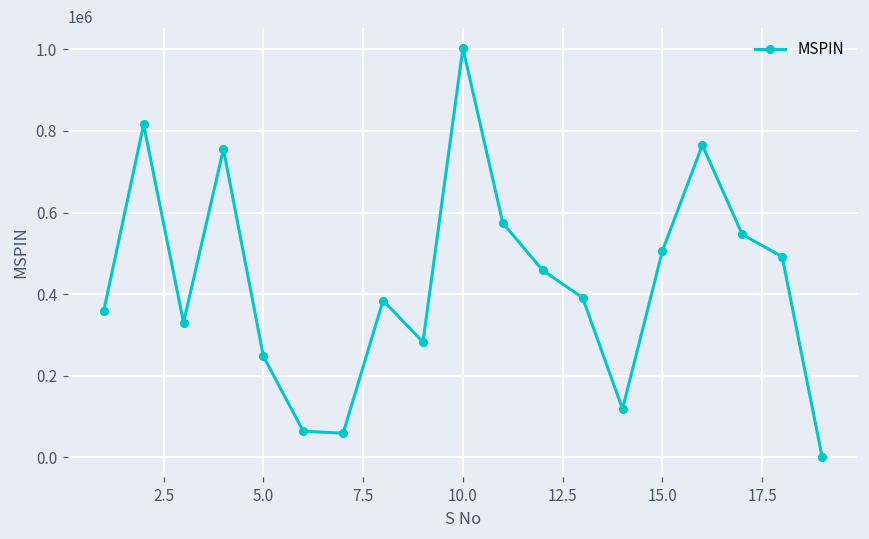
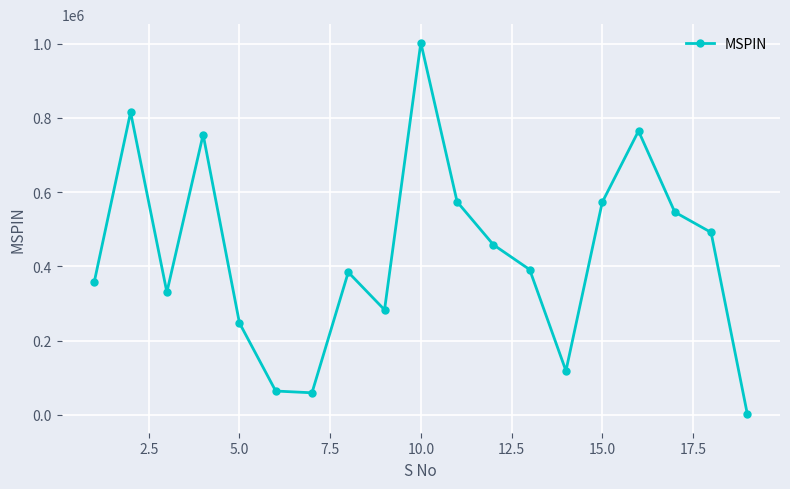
15.0: 510000 -> 570000
